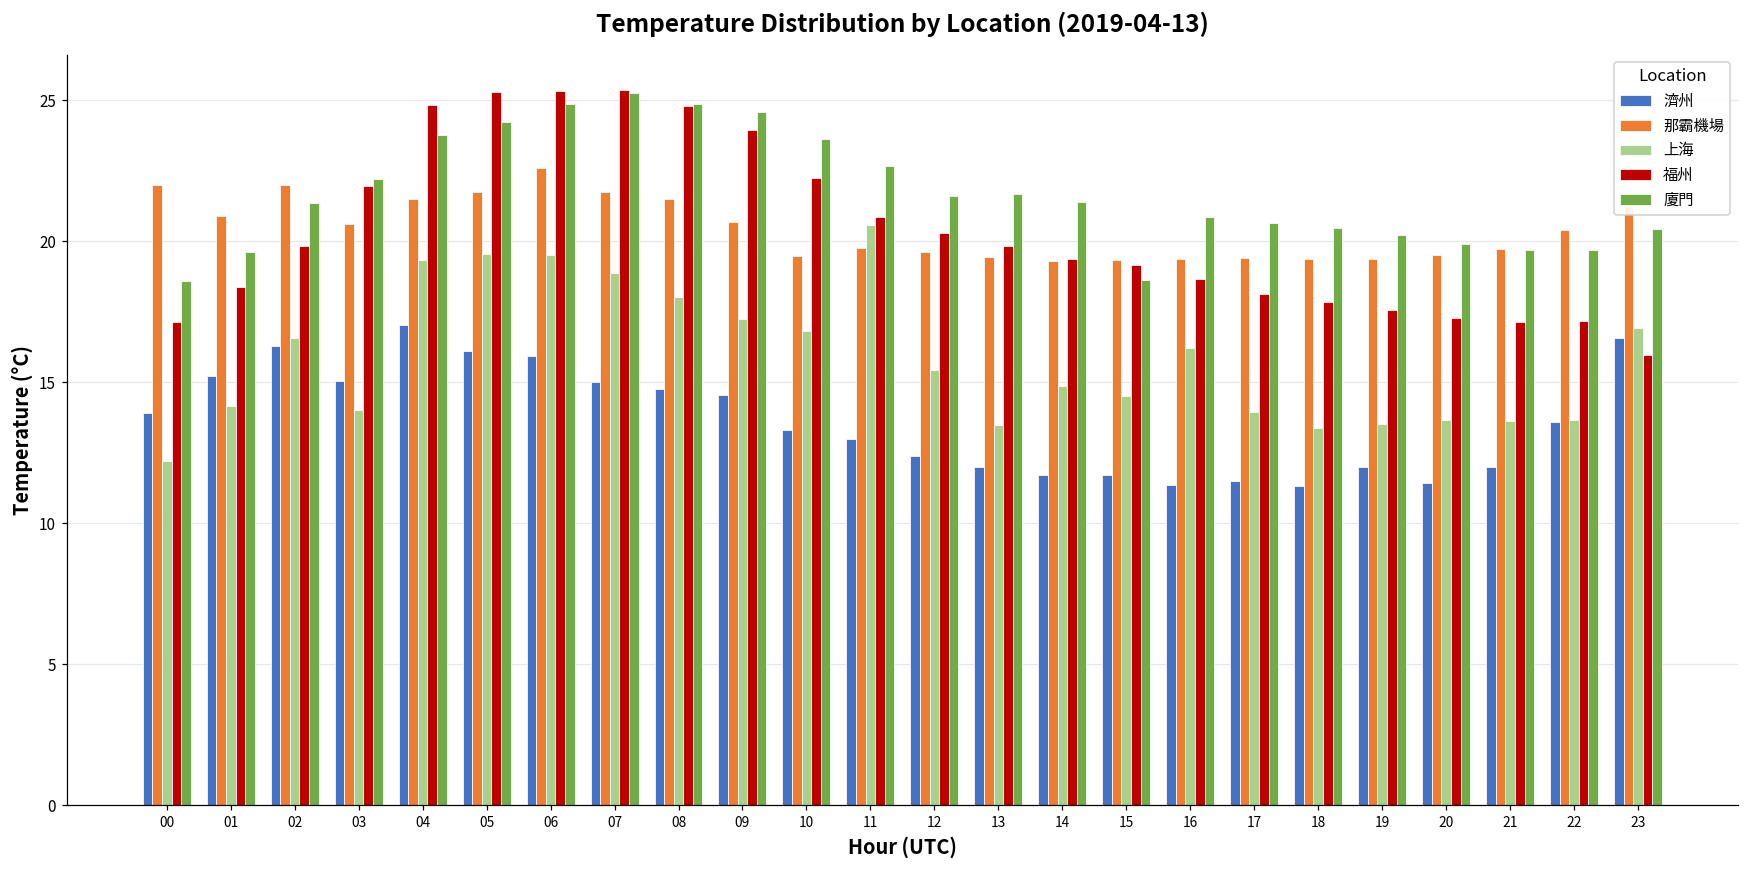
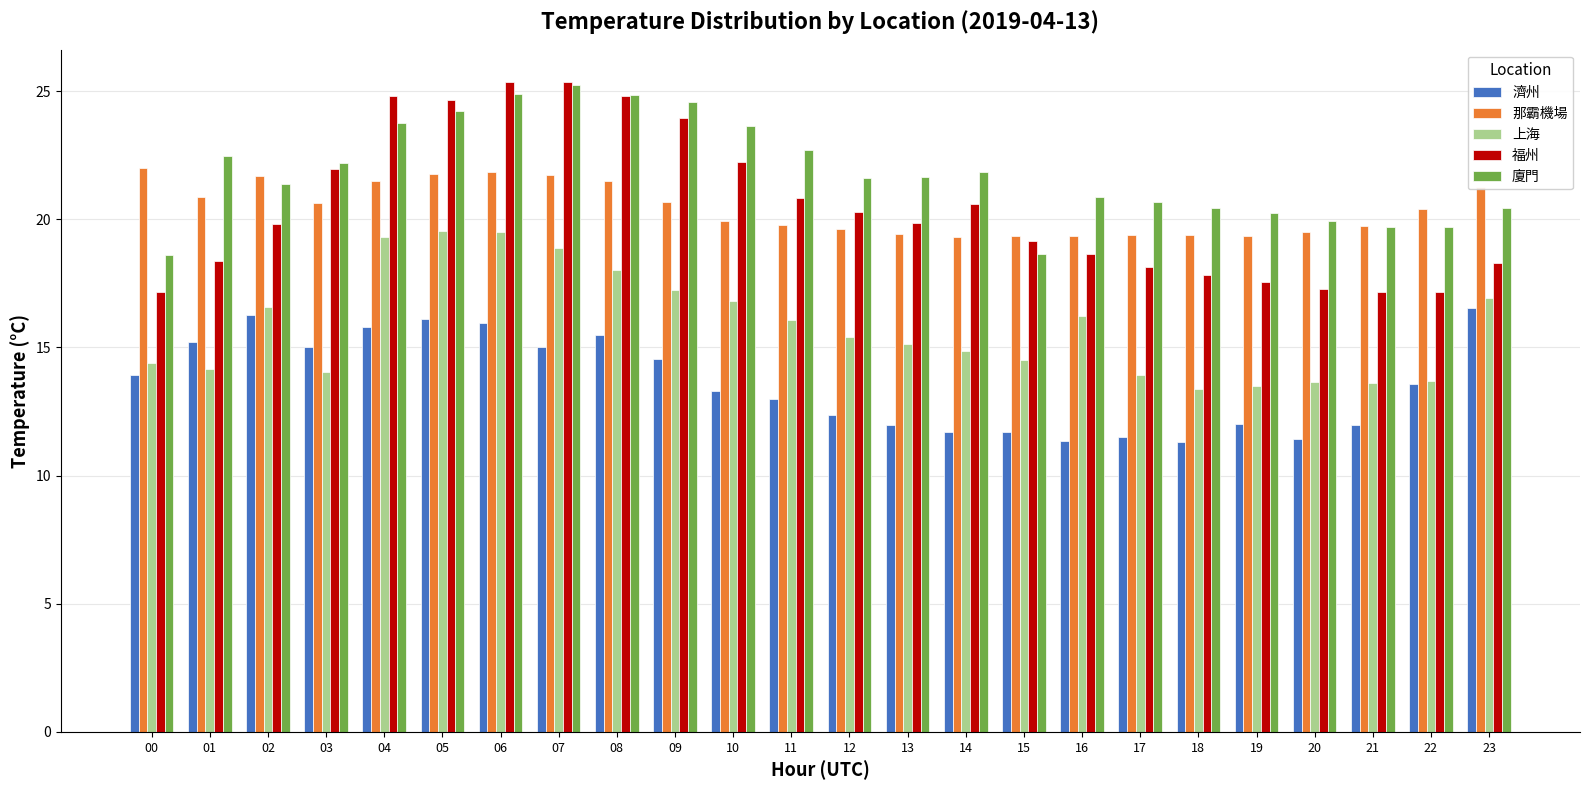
上海, 00: 12.2 -> 14.4
廈門, 01: 19.6 -> 22.5
那霸機場, 02: 22.0 -> 21.7
濟州, 04: 17.0 -> 15.8
福州, 05: 25.3 -> 24.7
那霸機場, 06: 22.6 -> 21.8
濟州, 08: 14.7 -> 15.5
那霸機場, 10: 19.5 -> 19.9
上海, 11: 20.6 -> 16.1
上海, 13: 13.5 -> 15.1
福州, 14: 19.4 -> 20.6
廈門, 14: 21.4 -> 21.8
福州, 23: 16.0 -> 18.3
